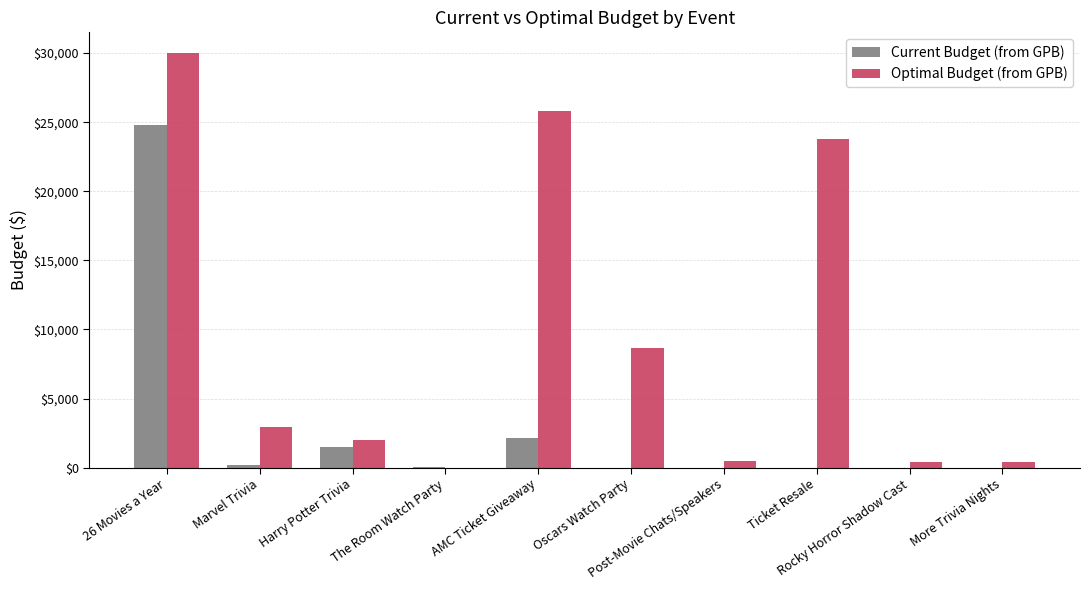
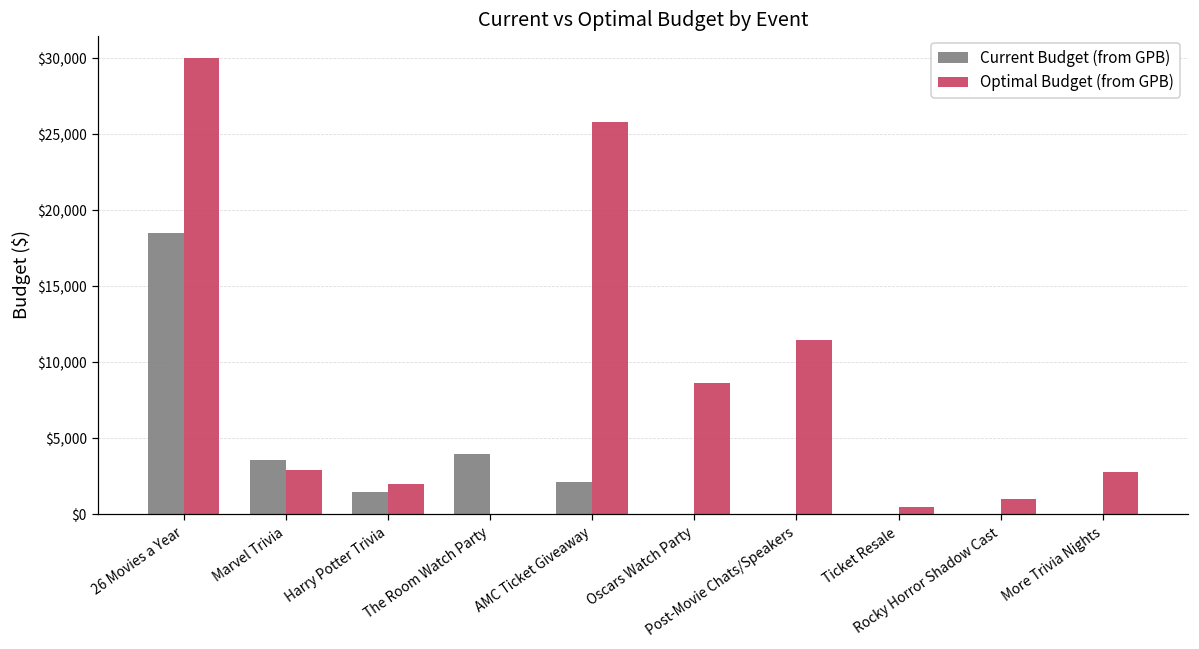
Current Budget (from GPB), 26 Movies a Year: $24,800 -> $18,500
Current Budget (from GPB), Marvel Trivia: $200 -> $3,600
Current Budget (from GPB), The Room Watch Party: $0 -> $4,000
Optimal Budget (from GPB), Post-Movie Chats/Speakers: $500 -> $11,500
Optimal Budget (from GPB), Ticket Resale: $23,800 -> $500
Optimal Budget (from GPB), Rocky Horror Shadow Cast: $400 -> $1,000
Optimal Budget (from GPB), More Trivia Nights: $400 -> $2,800
